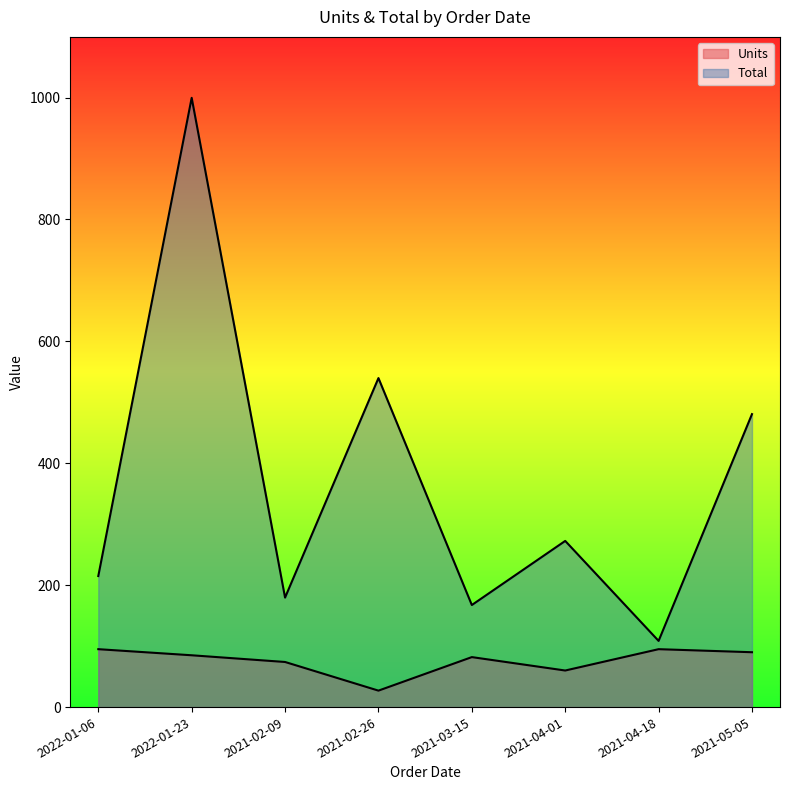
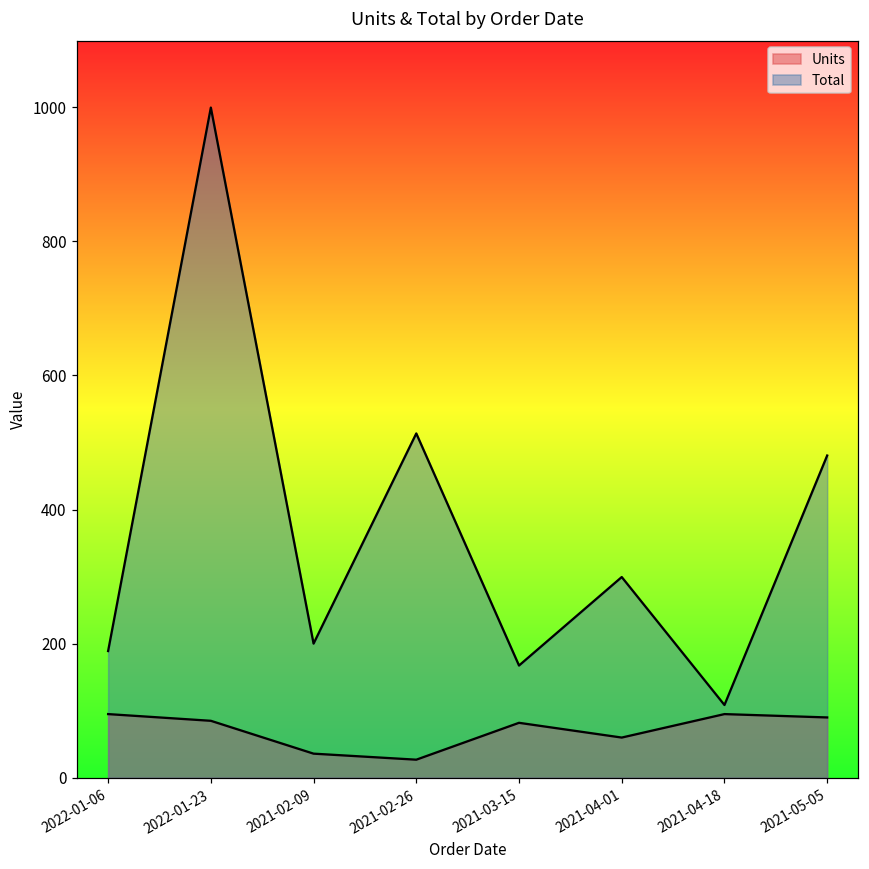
Total, 2022-01-06: 210 -> 190
Units, 2021-02-09: 70 -> 40
Total, 2021-02-09: 180 -> 200
Total, 2021-02-26: 540 -> 510
Total, 2021-04-01: 270 -> 300
